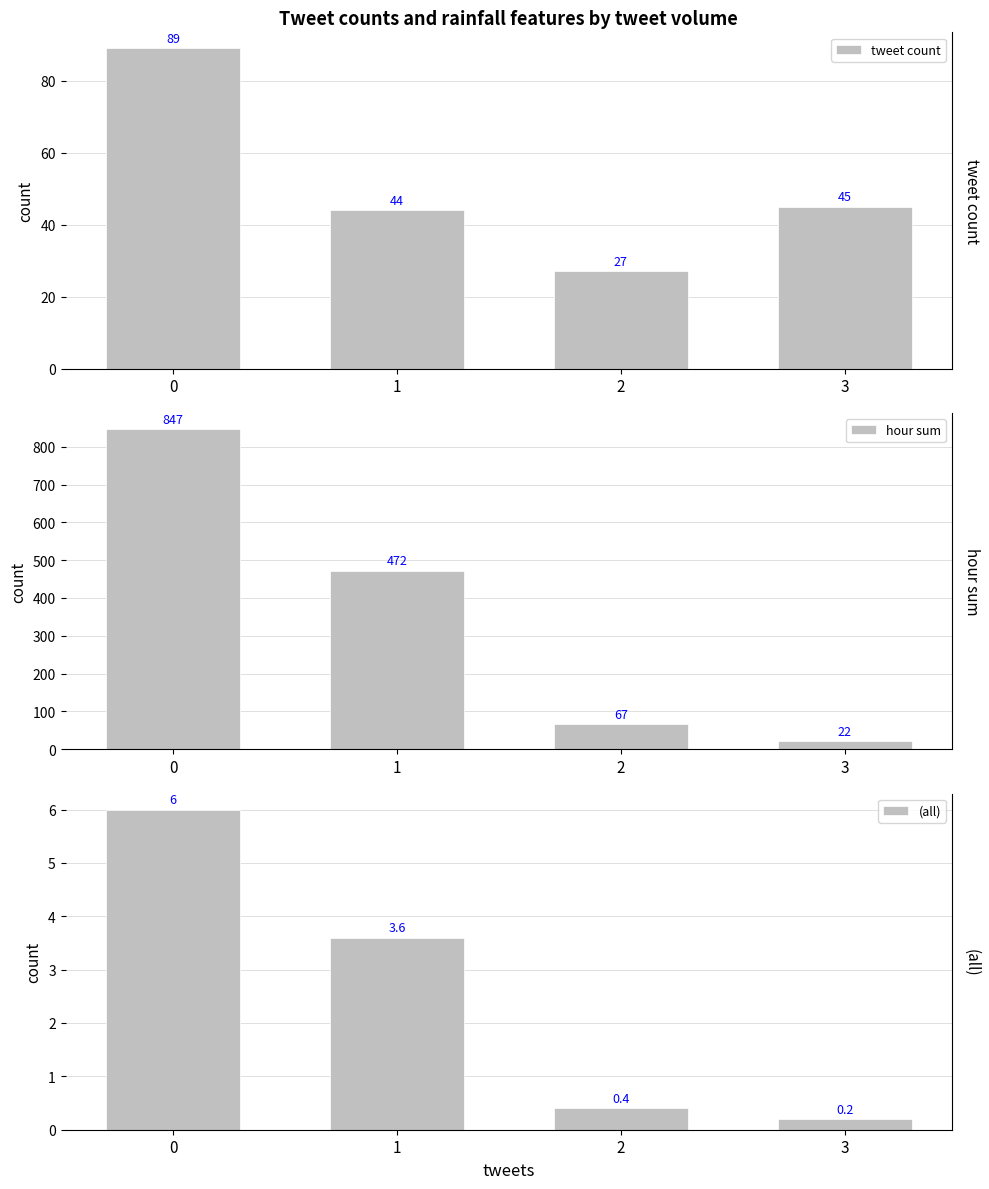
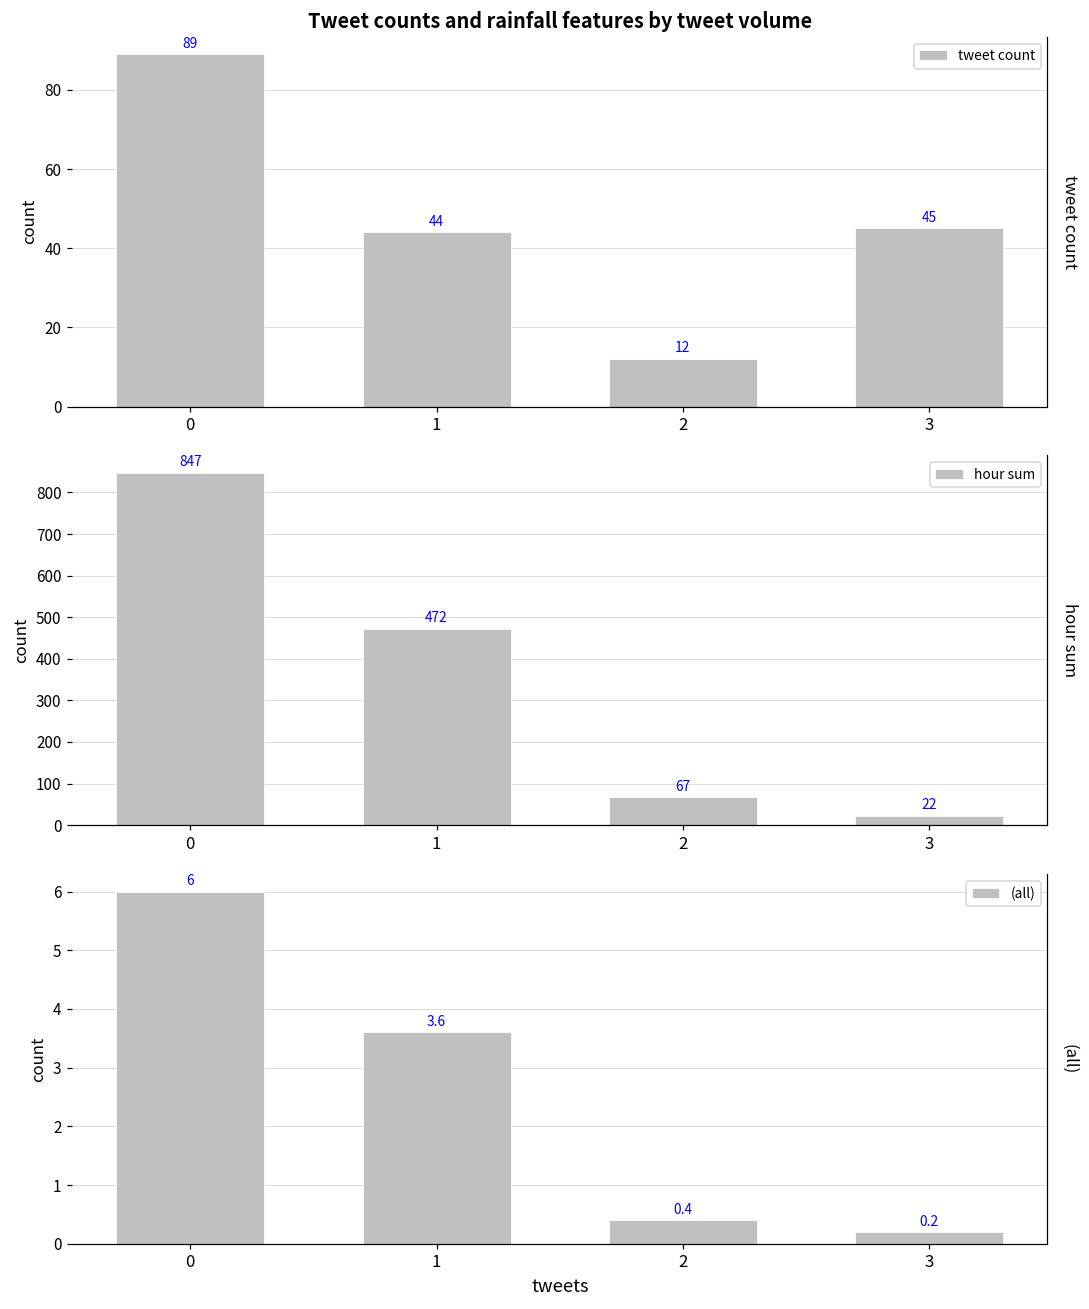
Tweet counts and rainfall features by tweet volume, 2: 27 -> 12
